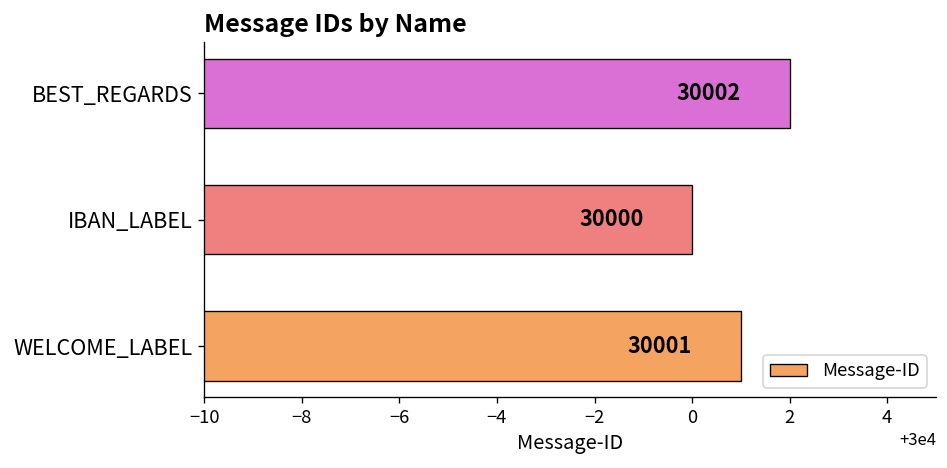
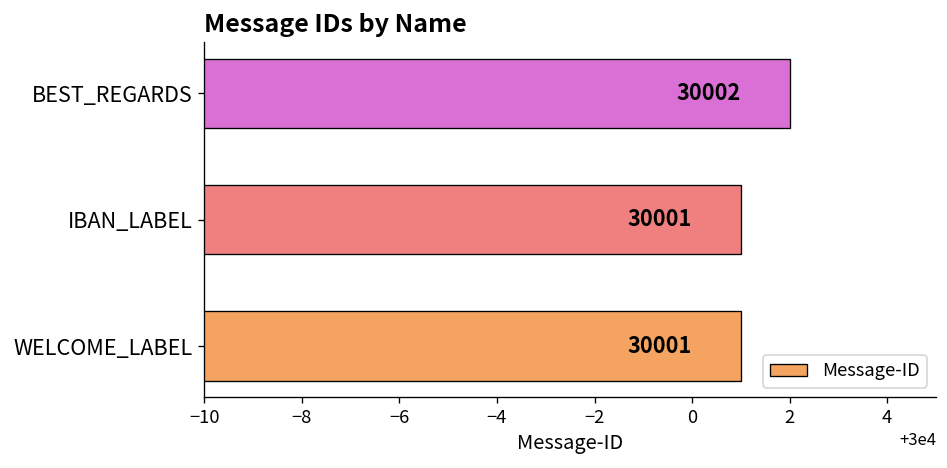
IBAN_LABEL: 30000 -> 30001
